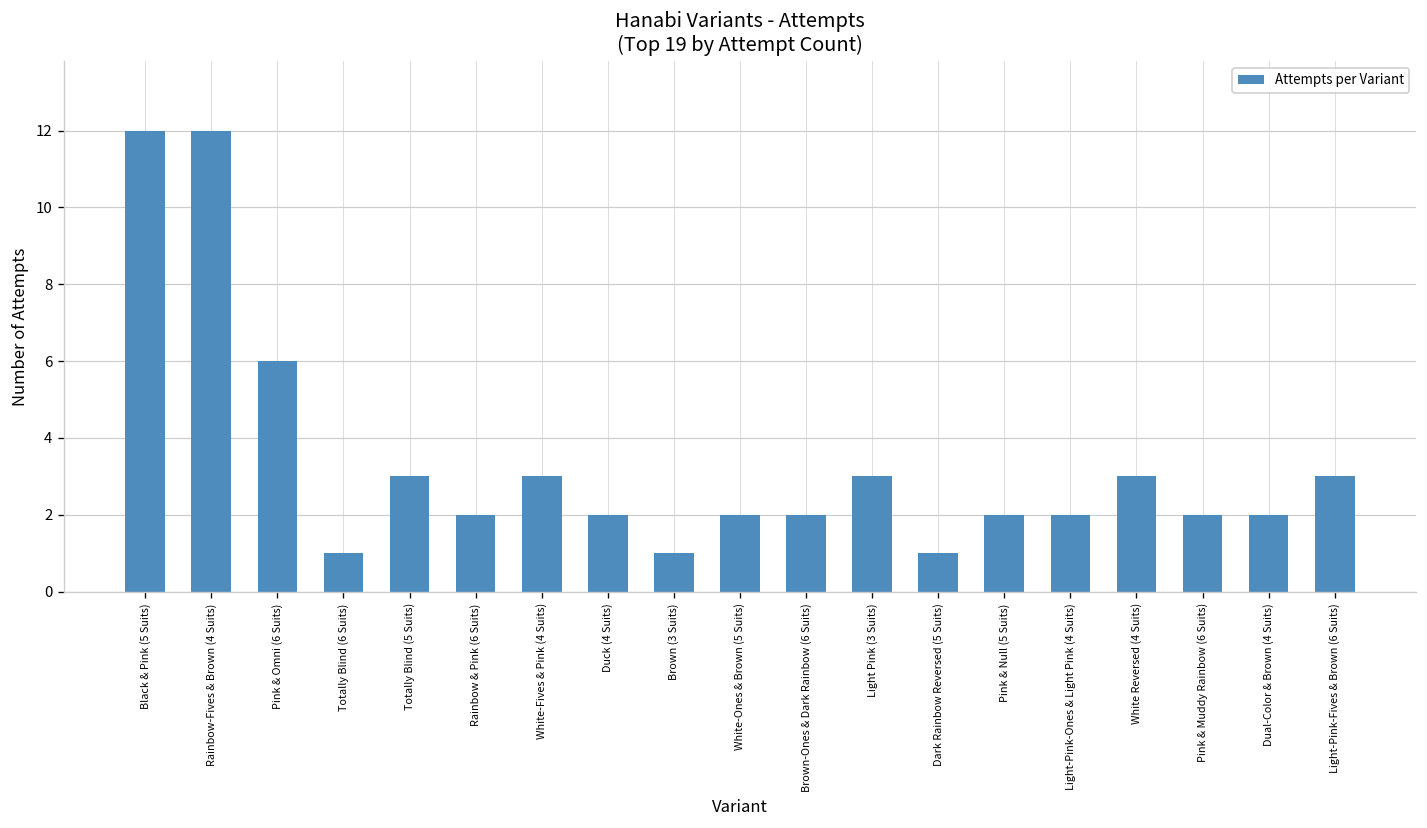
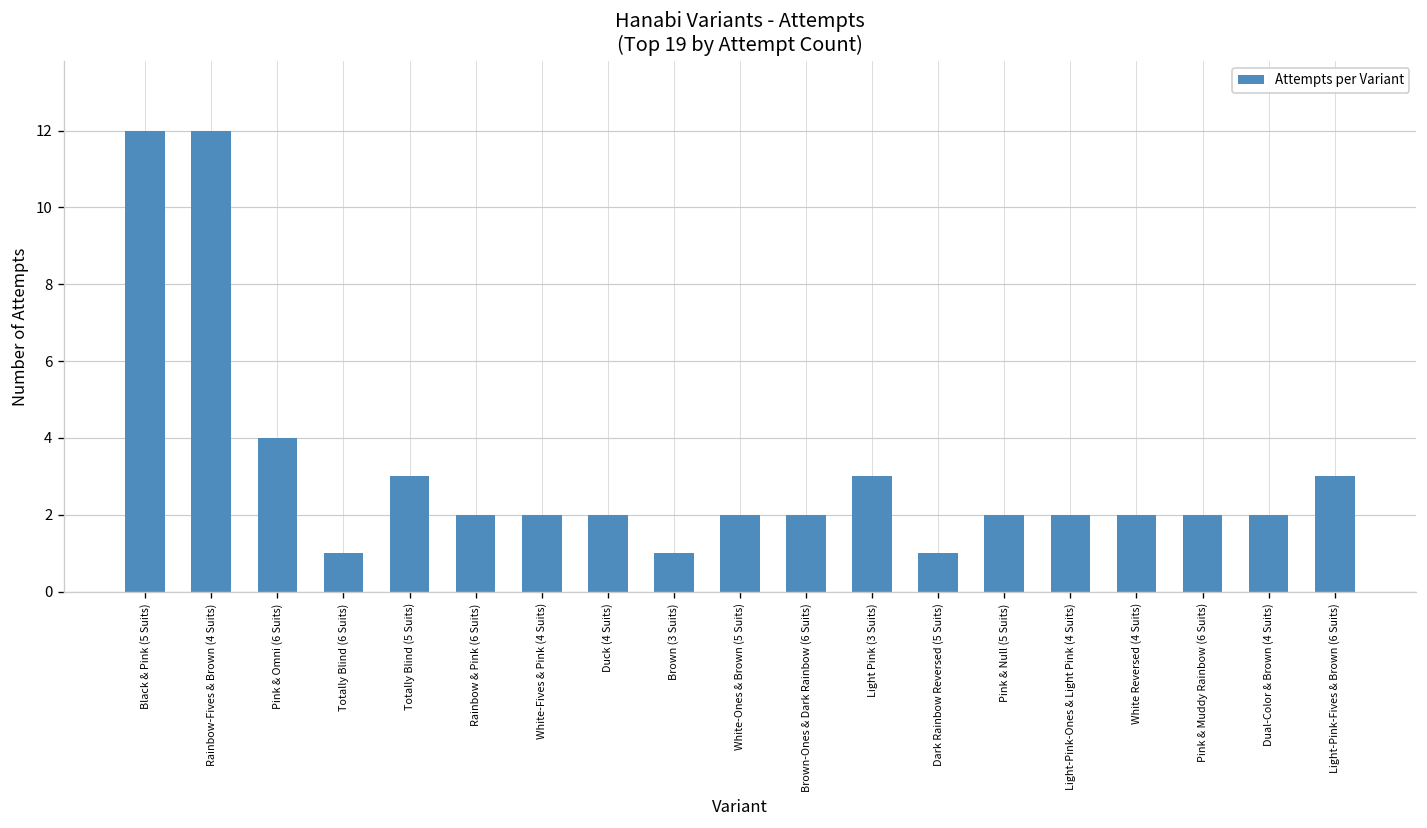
Pink & Omni (6 Suits): 6 -> 4
White-Fives & Pink (4 Suits): 3 -> 2
White Reversed (4 Suits): 3 -> 2
